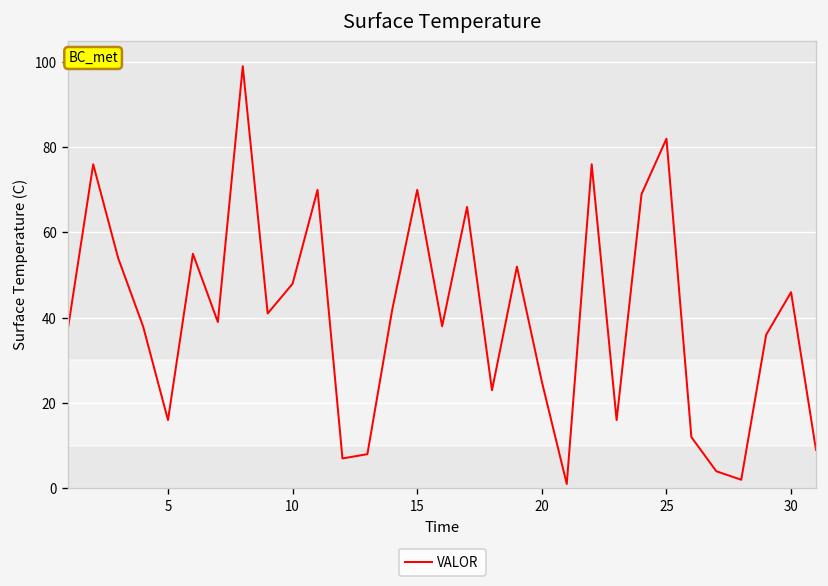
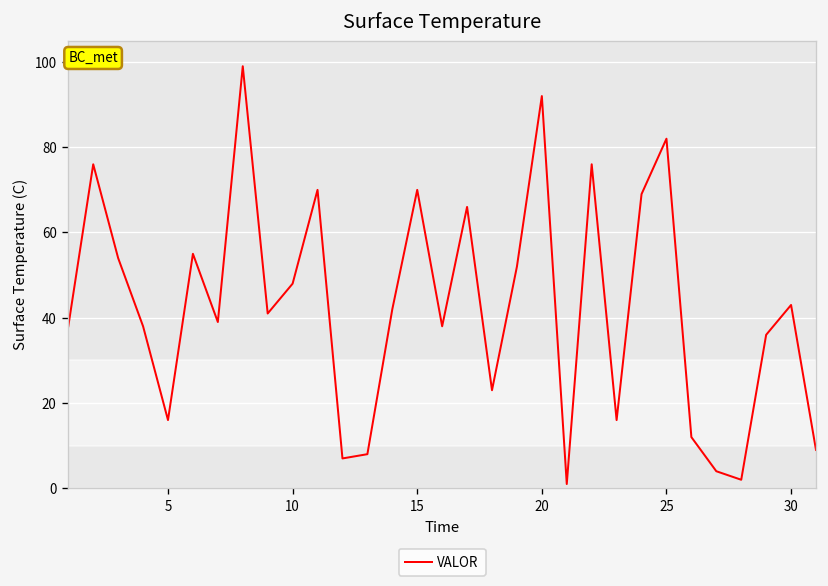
20: 25 -> 92
30: 46 -> 43
